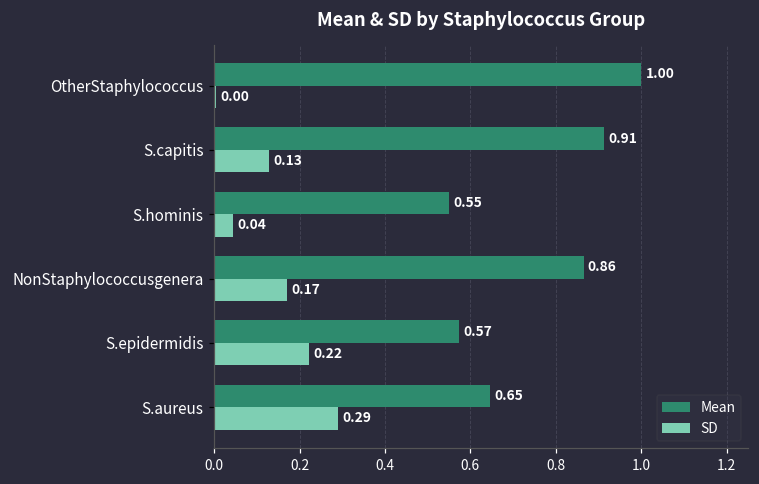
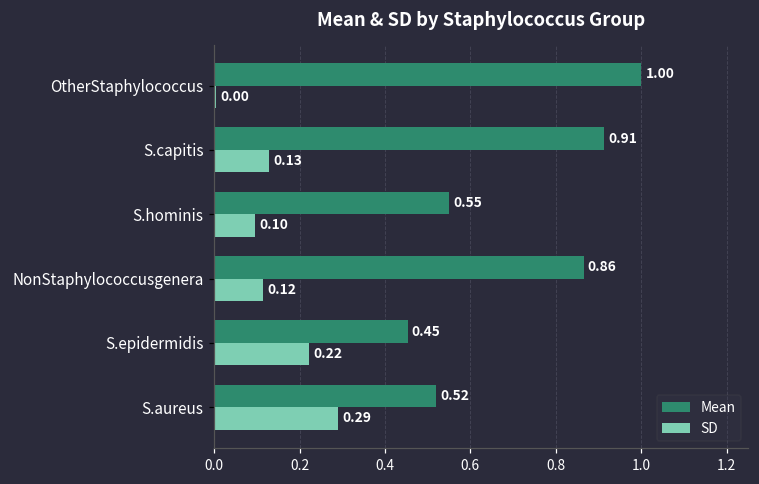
SD, S.hominis: 0.04 -> 0.10
SD, NonStaphylococcusgenera: 0.17 -> 0.12
Mean, S.epidermidis: 0.57 -> 0.45
Mean, S.aureus: 0.65 -> 0.52
